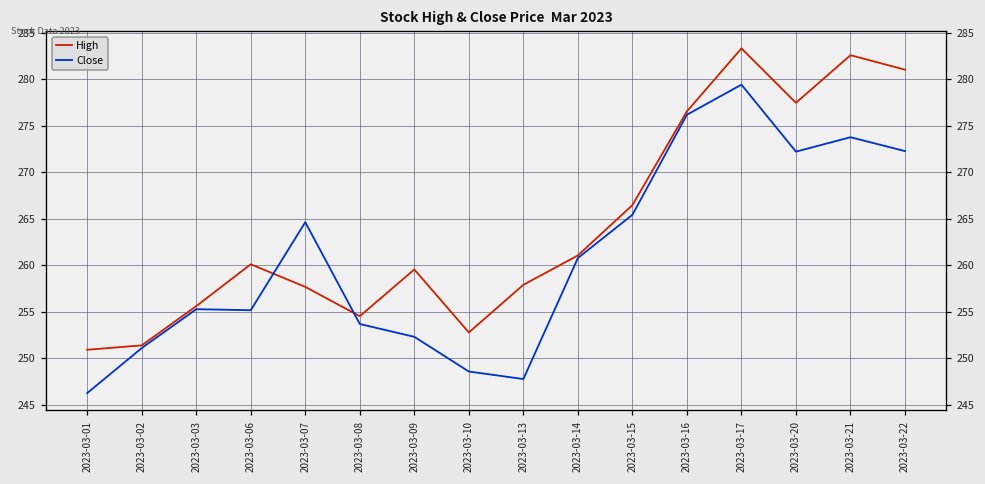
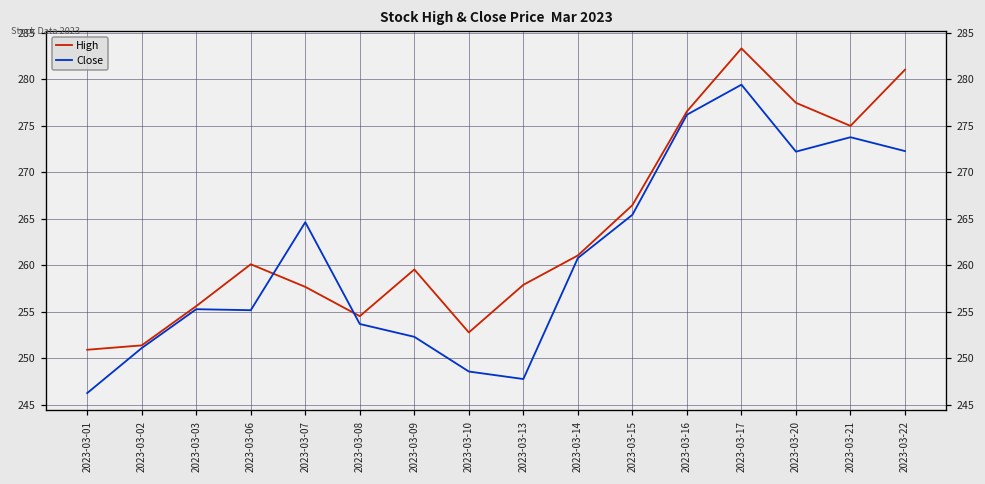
High, 2023-03-21: 283 -> 275
